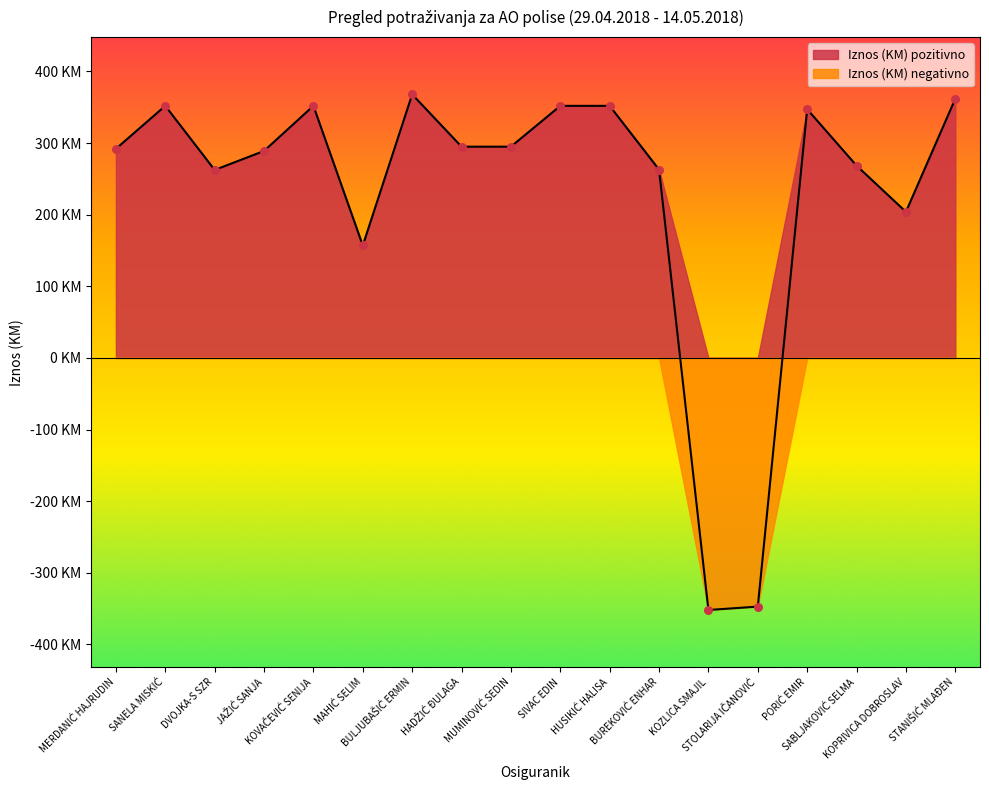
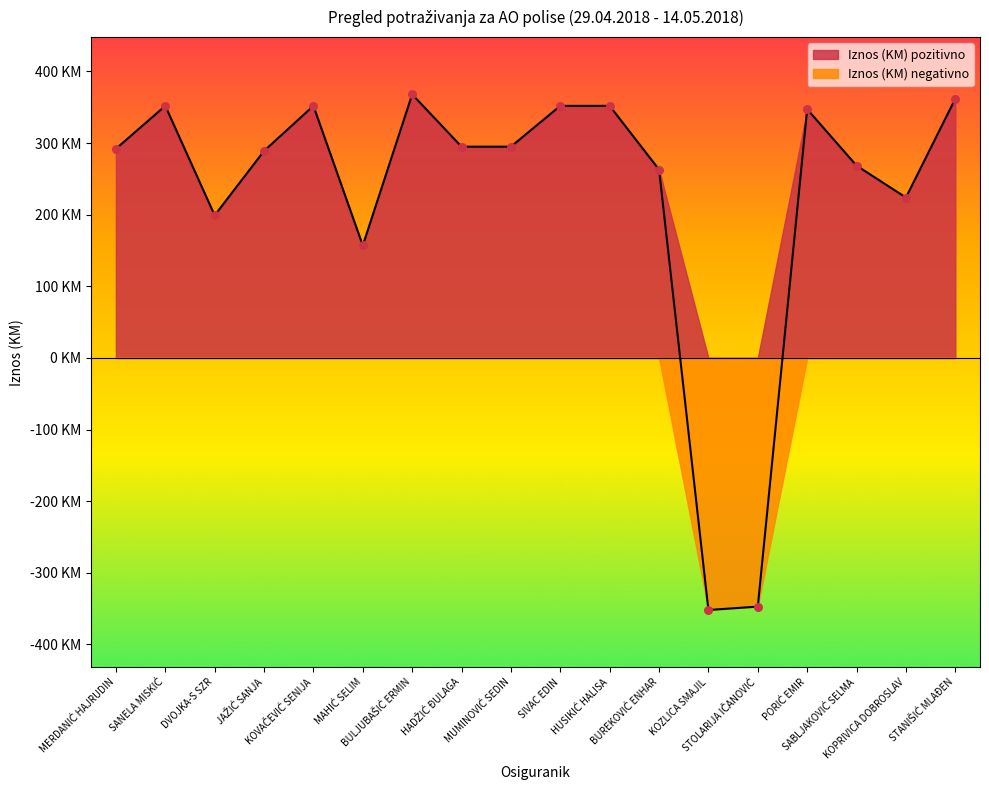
Iznos (KM) pozitivno, DVOJKA-S SZR: 260 KM -> 200 KM
Iznos (KM) pozitivno, KOPRIVICA DOBROSLAV: 200 KM -> 220 KM
